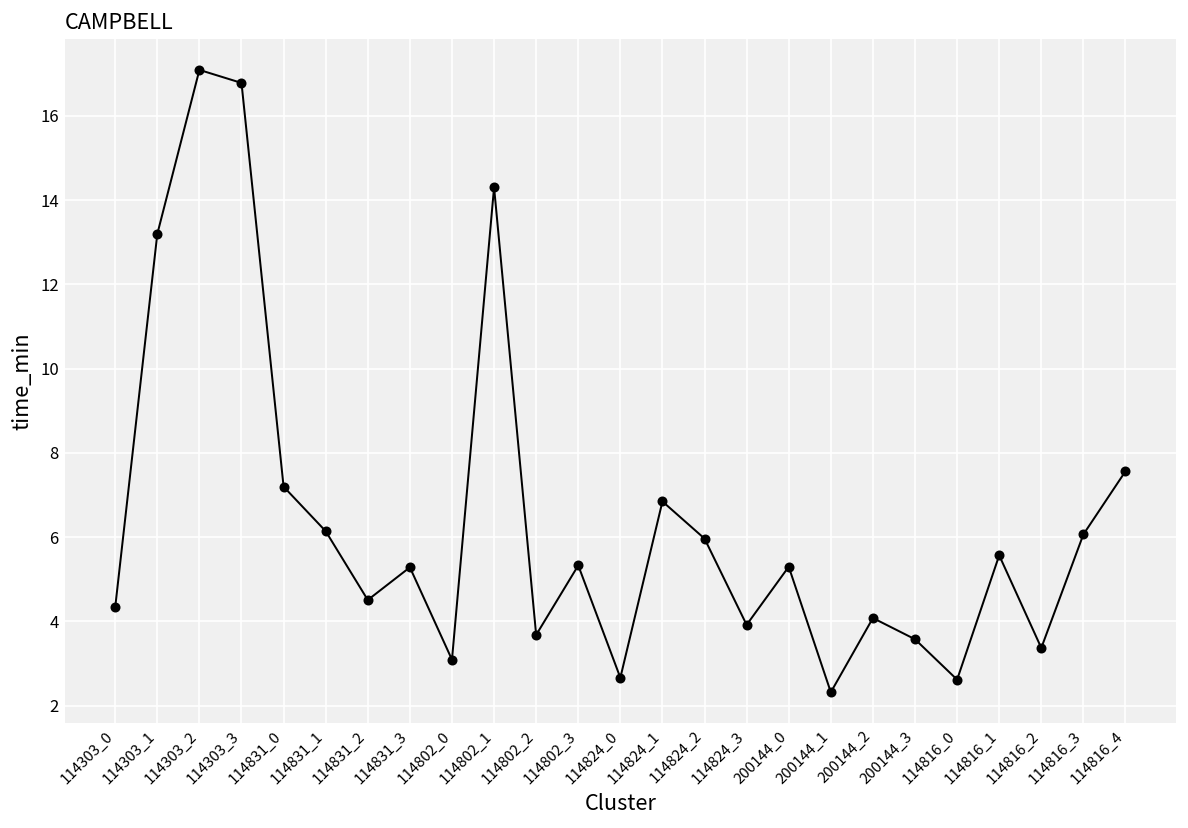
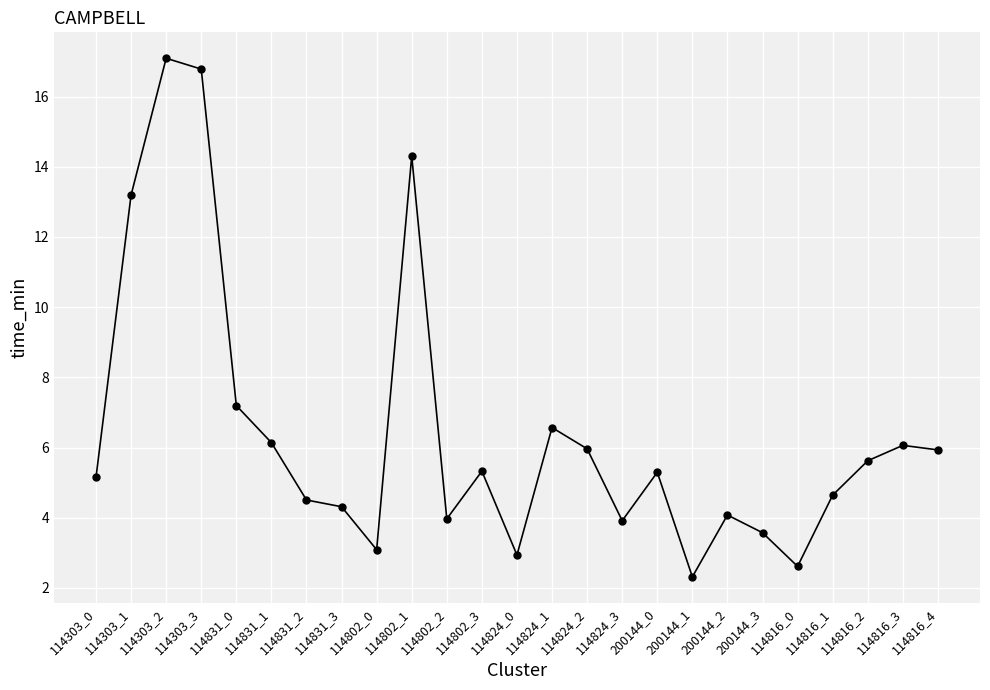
114303_0: 4.3 -> 5.2
114831_3: 5.3 -> 4.3
114802_2: 3.7 -> 4.0
114824_0: 2.7 -> 2.9
114824_1: 6.8 -> 6.6
114816_1: 5.6 -> 4.6
114816_2: 3.4 -> 5.6
114816_4: 7.6 -> 5.9
